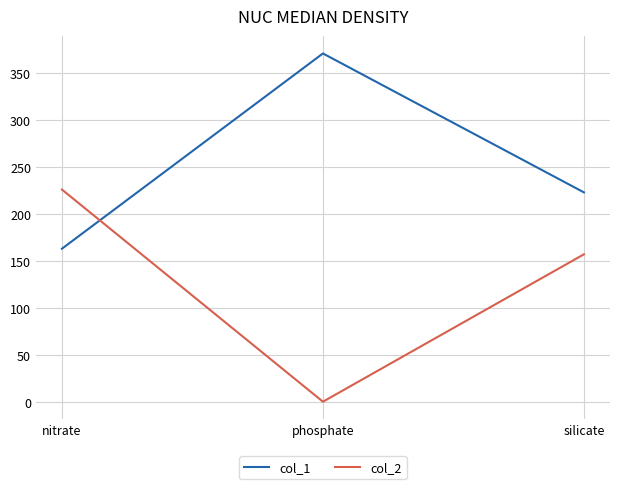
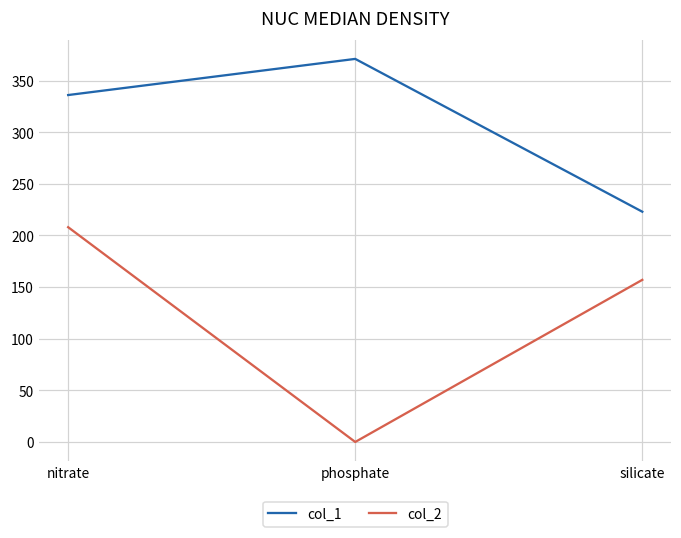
col_1, nitrate: 160 -> 340
col_2, nitrate: 230 -> 210
